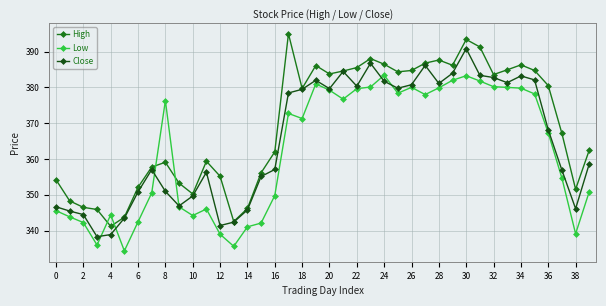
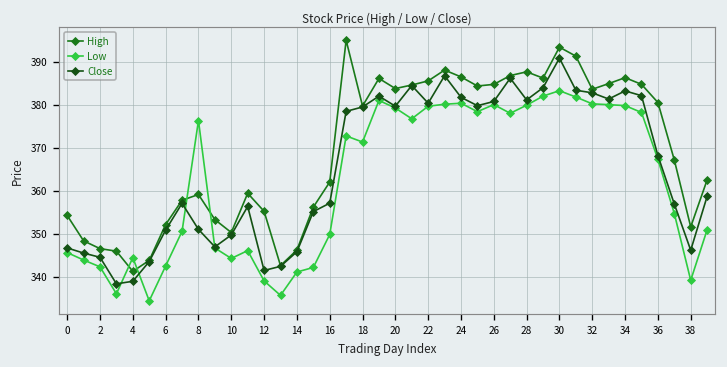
Low, 24: 383 -> 380
